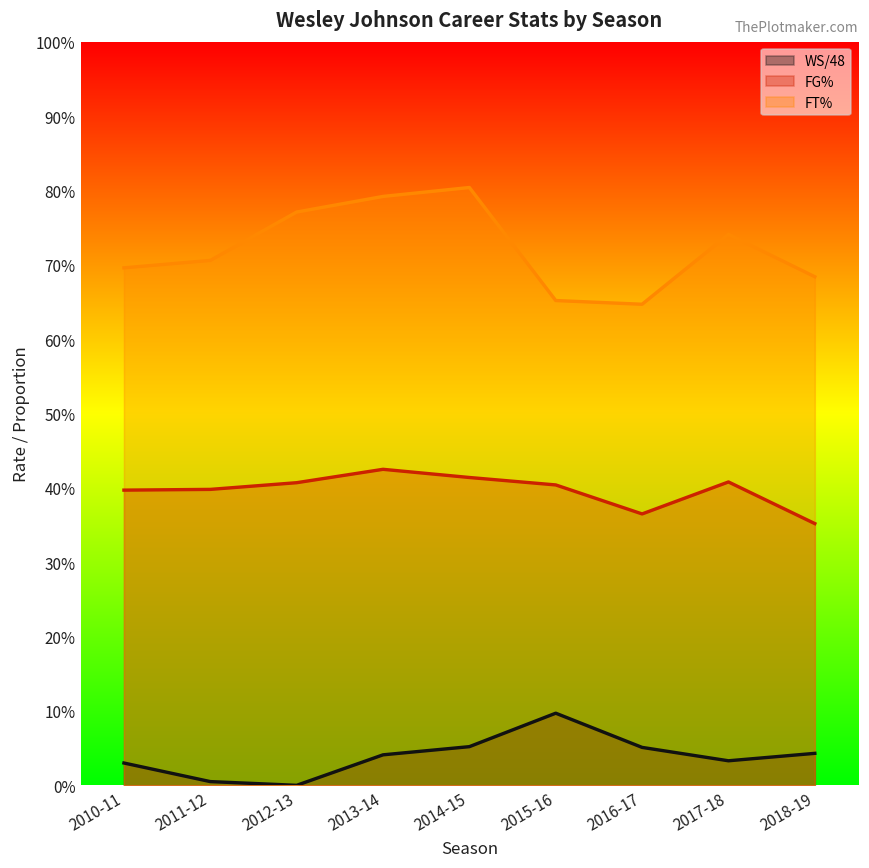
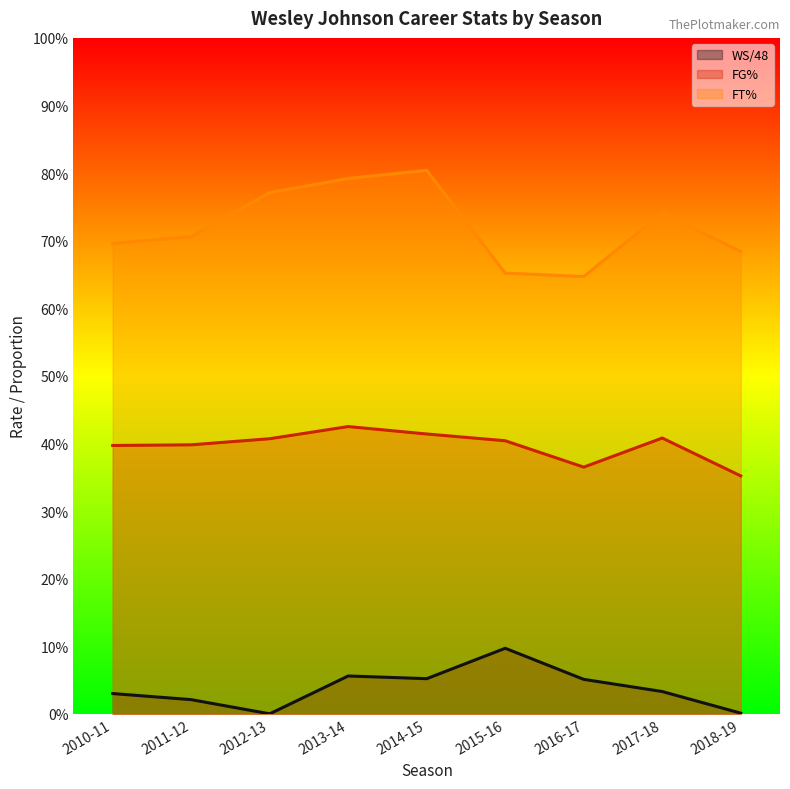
WS/48, 2011-12: 1% -> 2%
WS/48, 2013-14: 4% -> 6%
WS/48, 2018-19: 4% -> 0%
